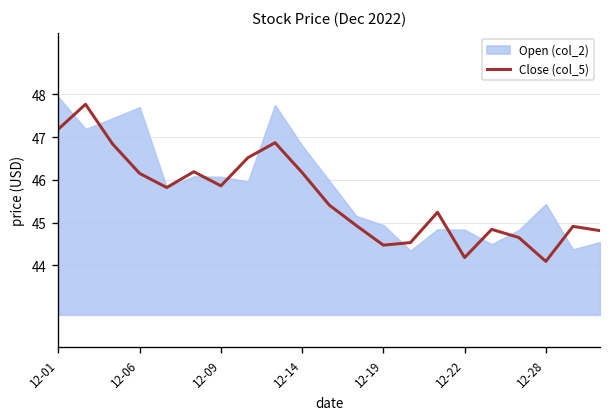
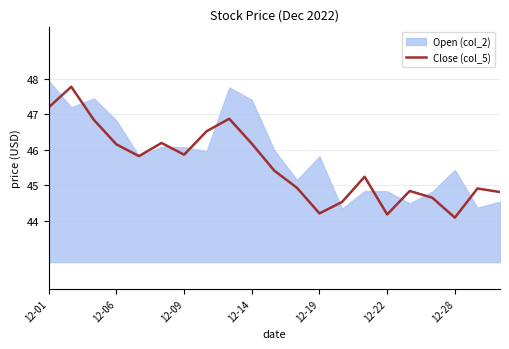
Open (col_2), 12-06: 47.7 -> 46.8
Open (col_2), 12-14: 46.8 -> 47.4
Close (col_5), 12-19: 44.5 -> 44.2
Open (col_2), 12-19: 44.9 -> 45.8
